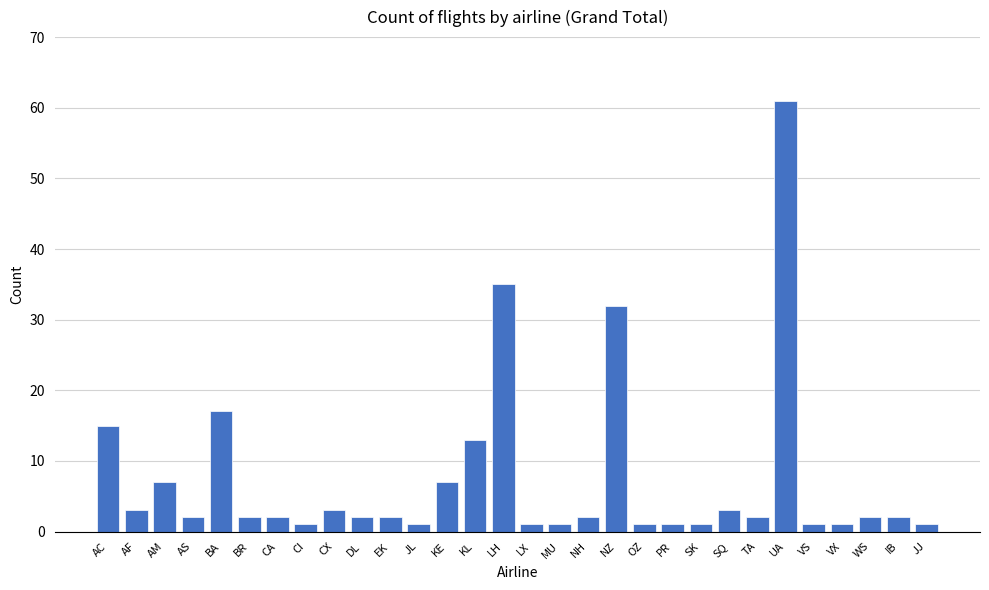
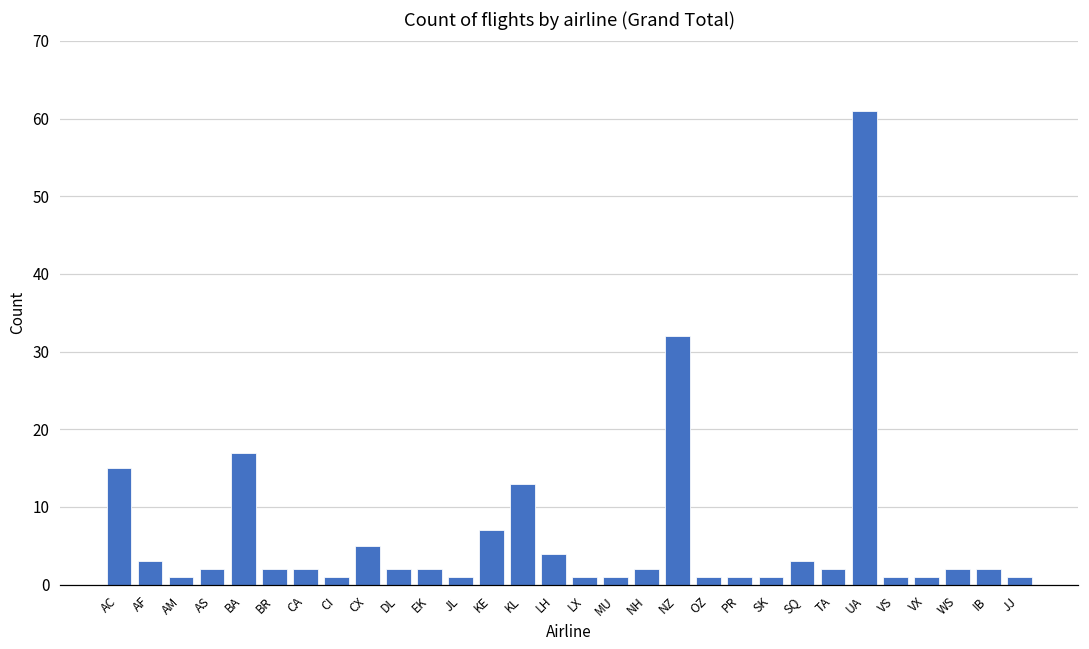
AM: 7 -> 1
CX: 3 -> 5
LH: 35 -> 4
